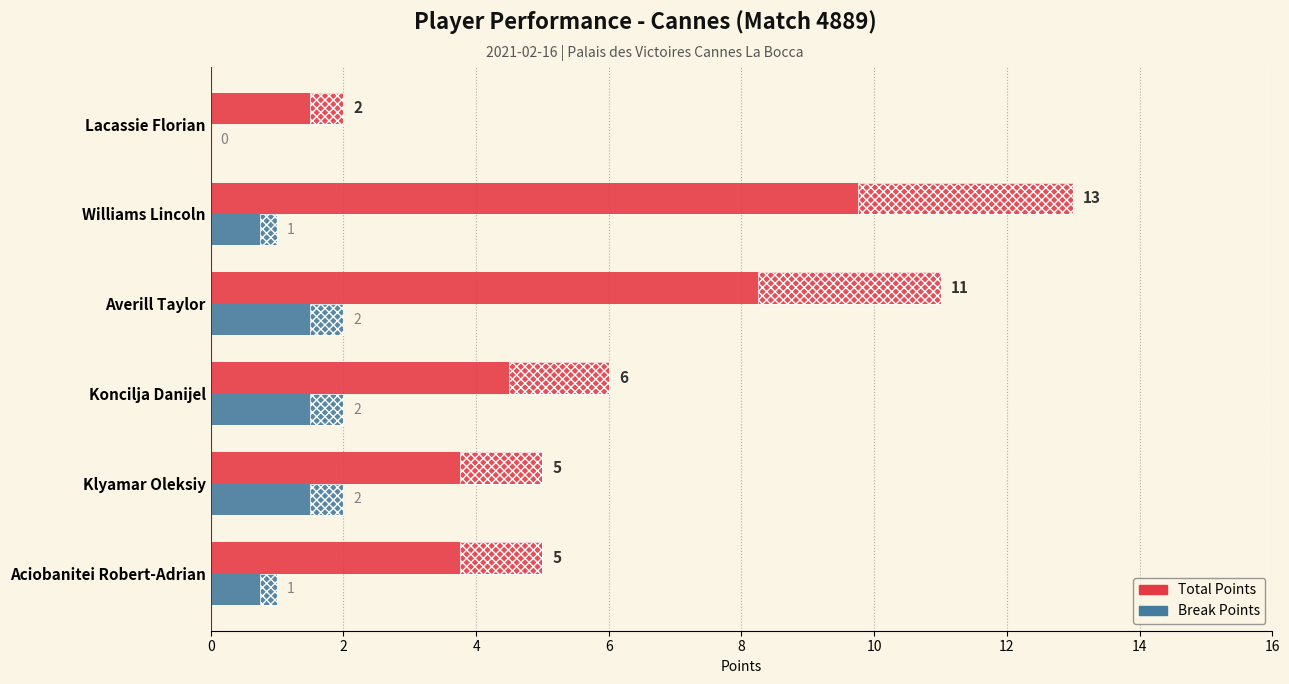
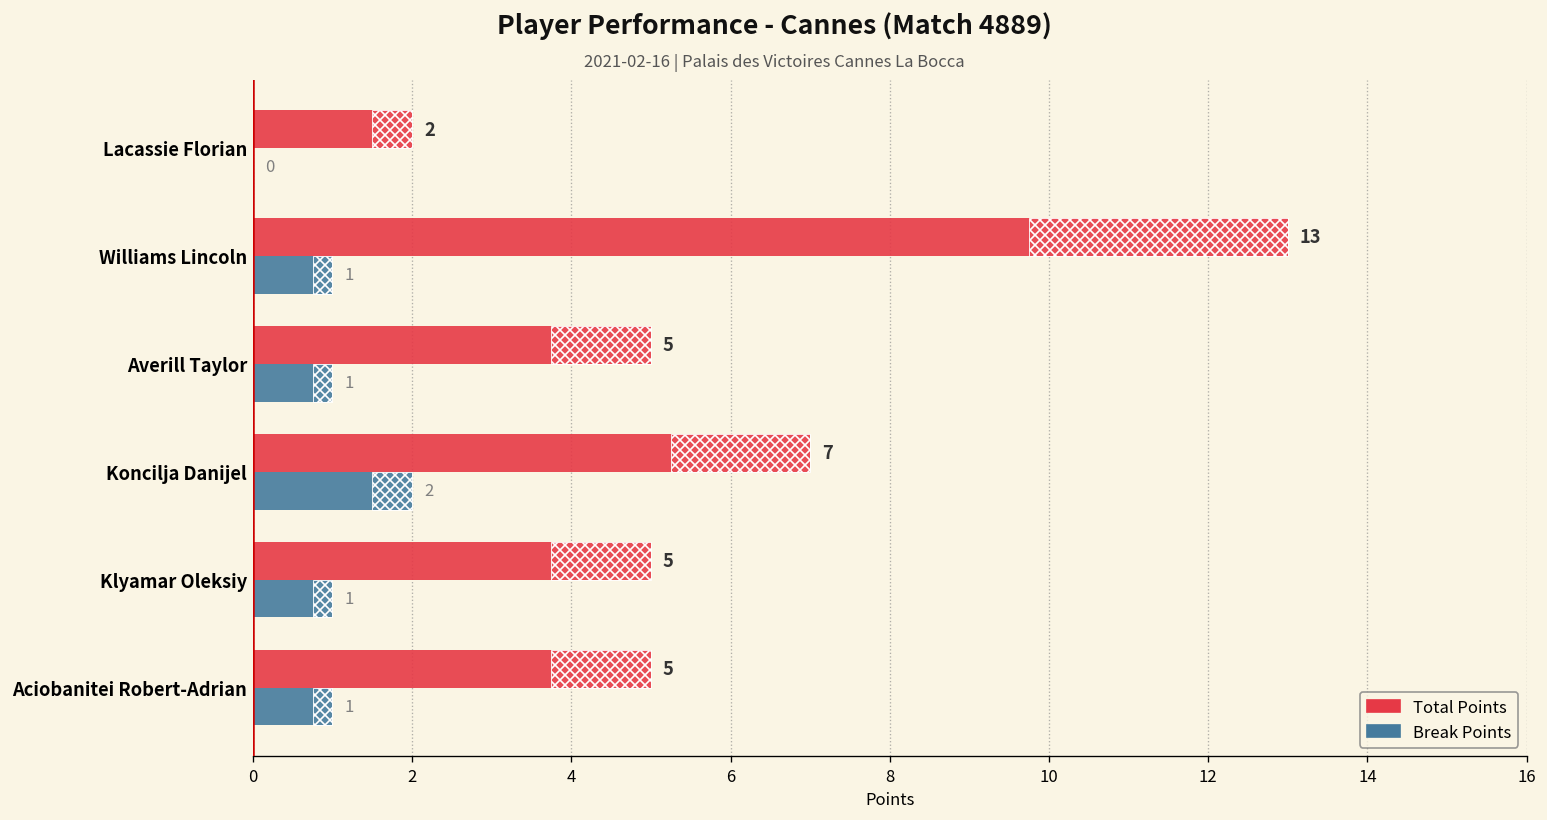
Total Points, Averill Taylor: 11 -> 5
Break Points, Averill Taylor: 2 -> 1
Total Points, Koncilja Danijel: 6 -> 7
Break Points, Klyamar Oleksiy: 2 -> 1
